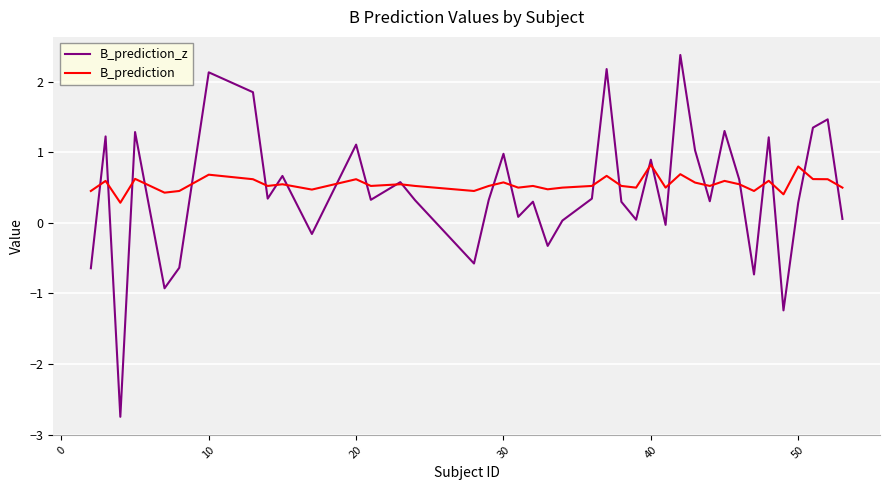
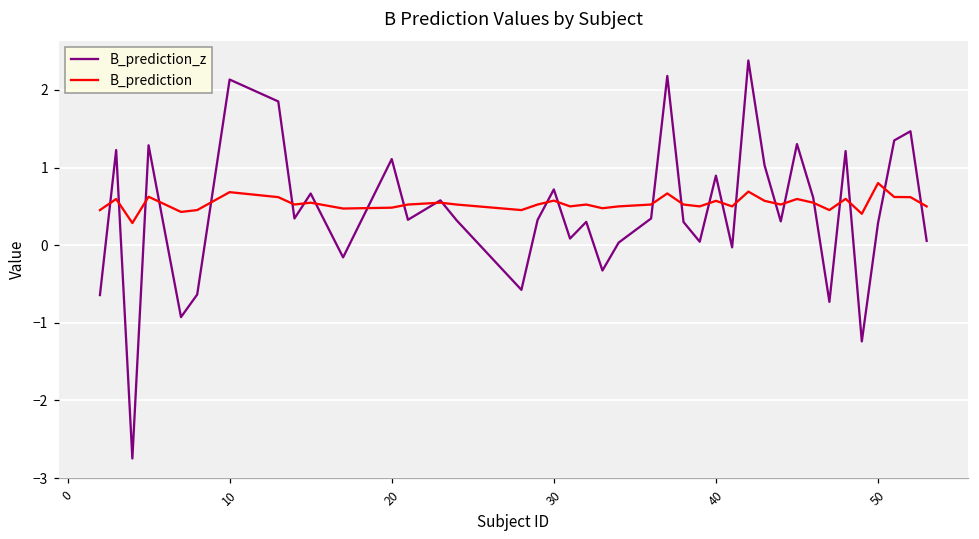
B_prediction, 20: 0.6 -> 0.5
B_prediction_z, 30: 1.0 -> 0.7
B_prediction, 40: 0.8 -> 0.6
